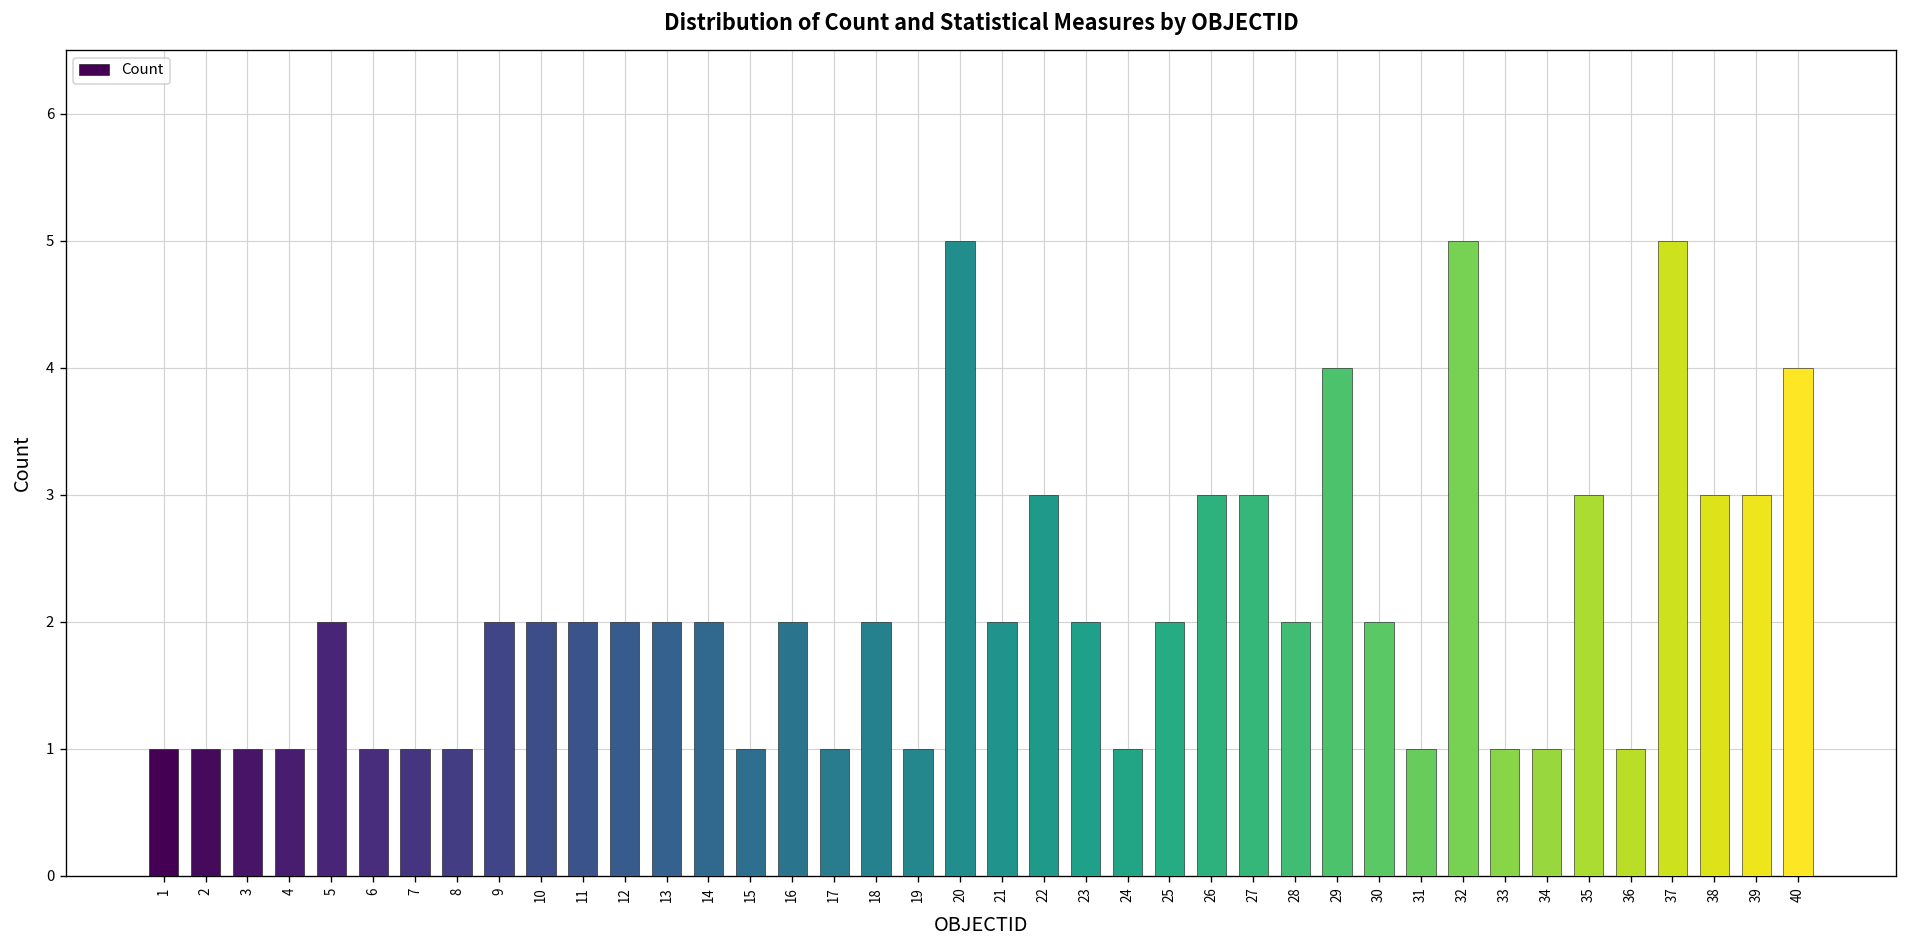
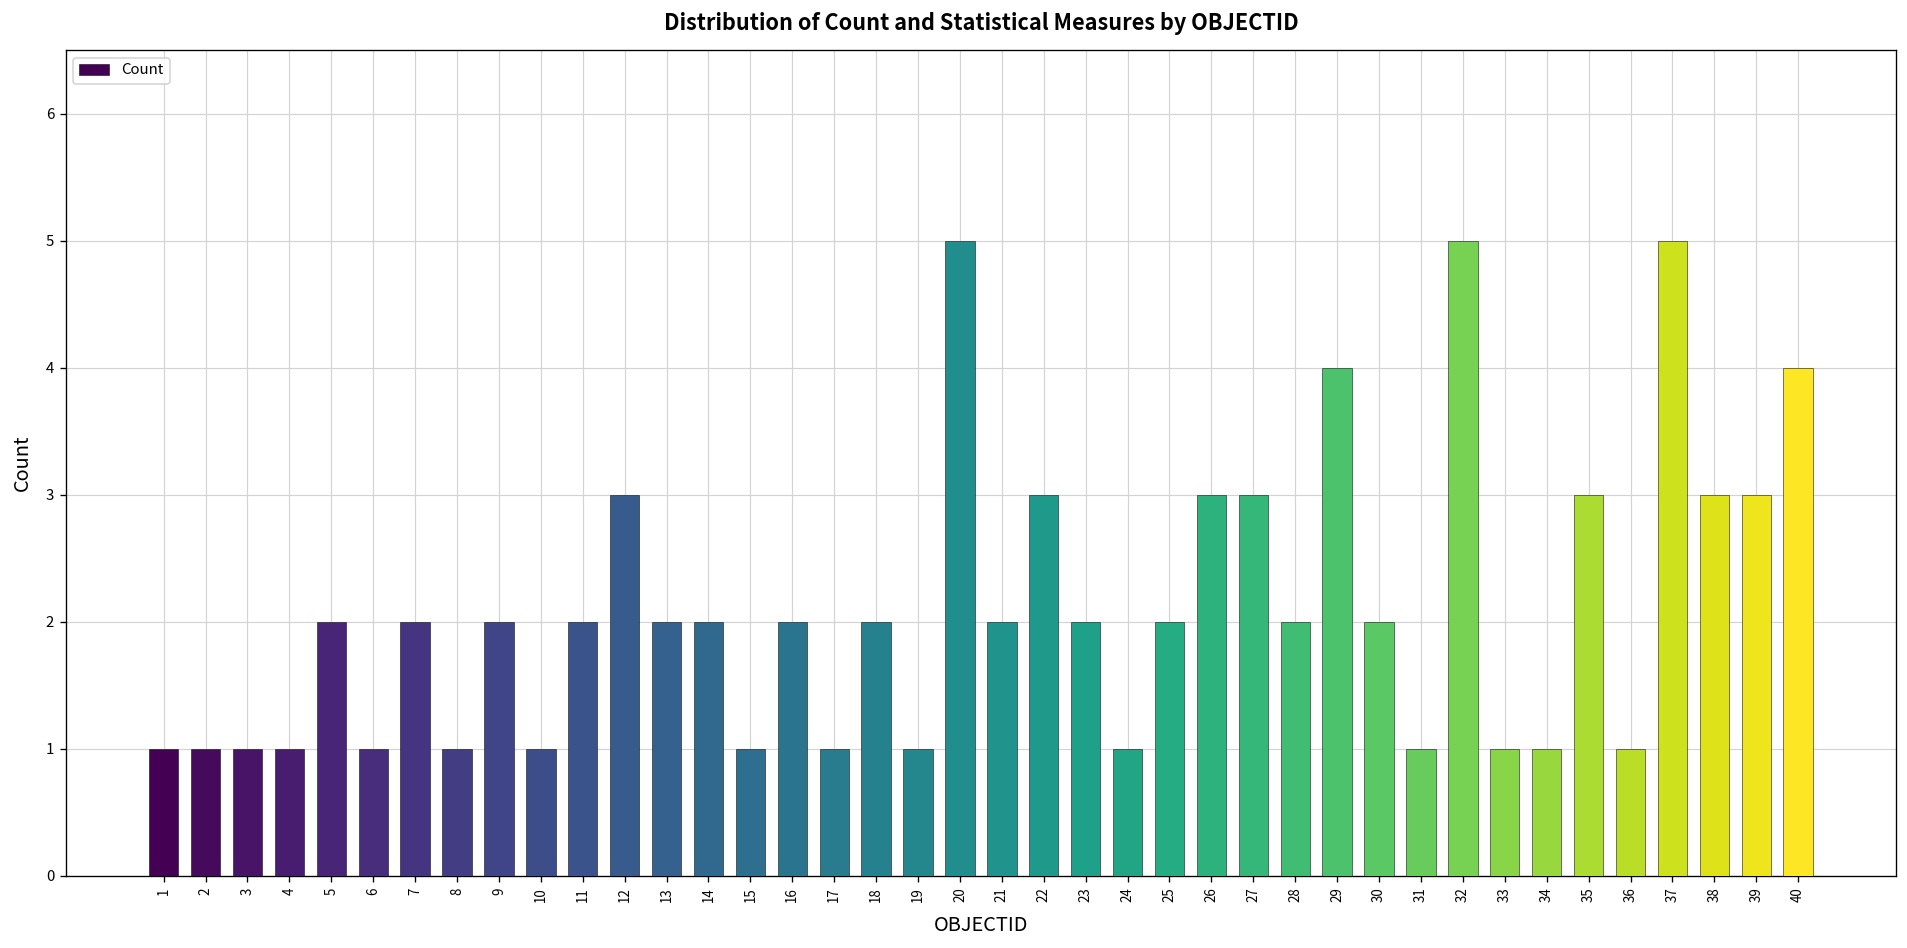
7: 1 -> 2
10: 2 -> 1
12: 2 -> 3
